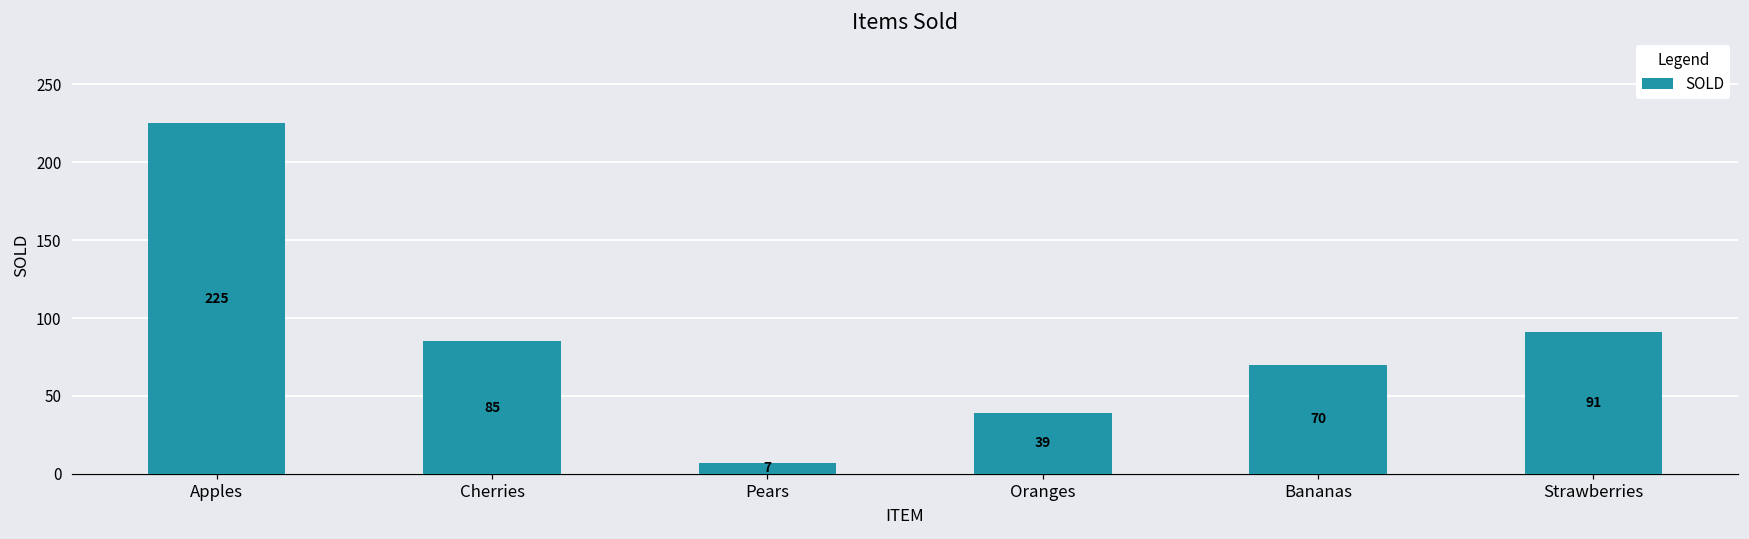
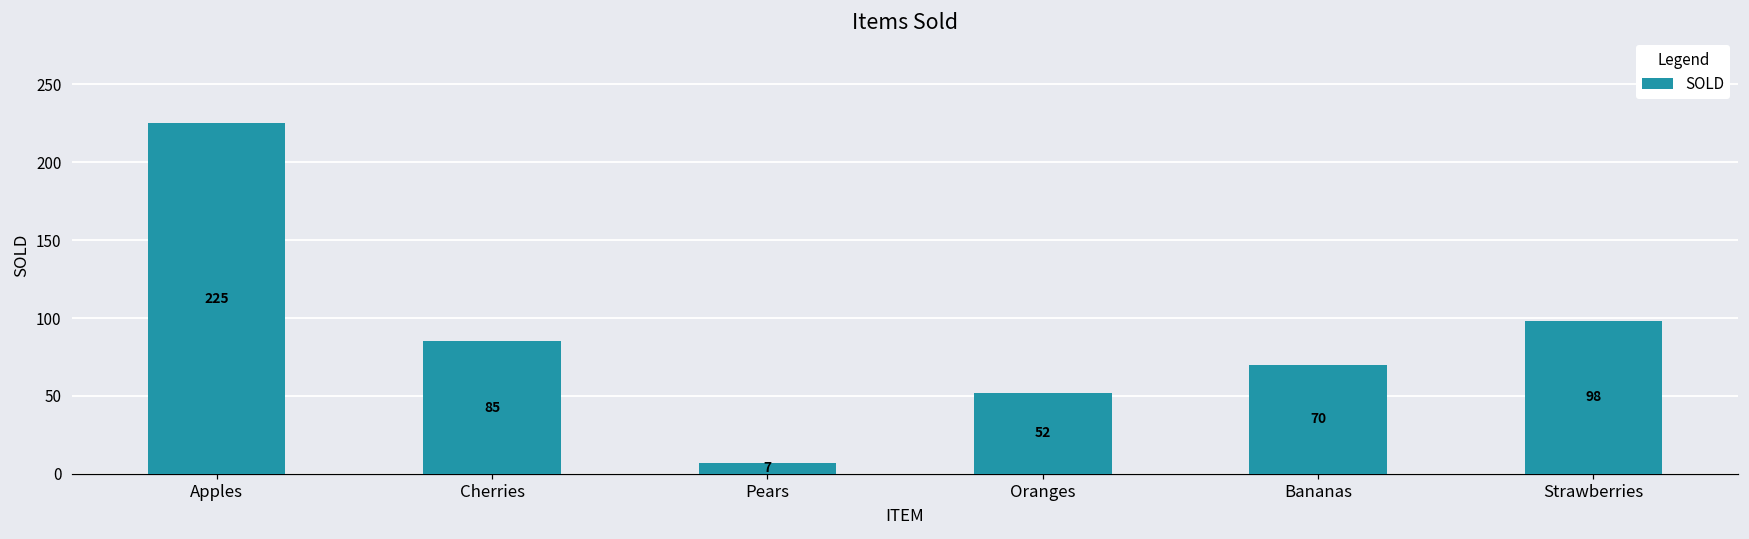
Oranges: 39 -> 52
Strawberries: 91 -> 98
